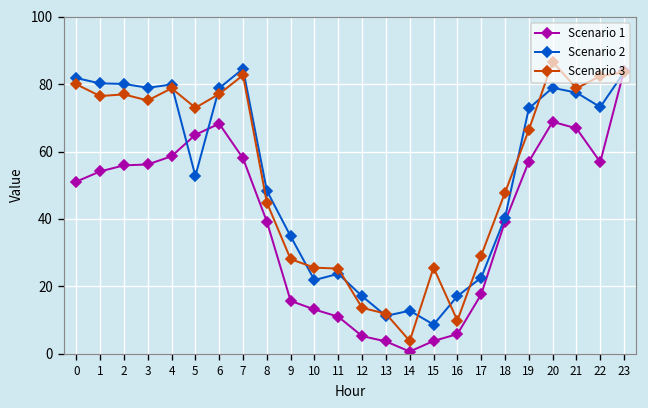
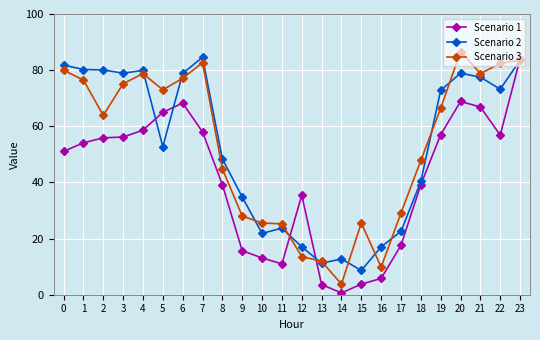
Scenario 3, 2: 77 -> 64
Scenario 1, 12: 5 -> 35
